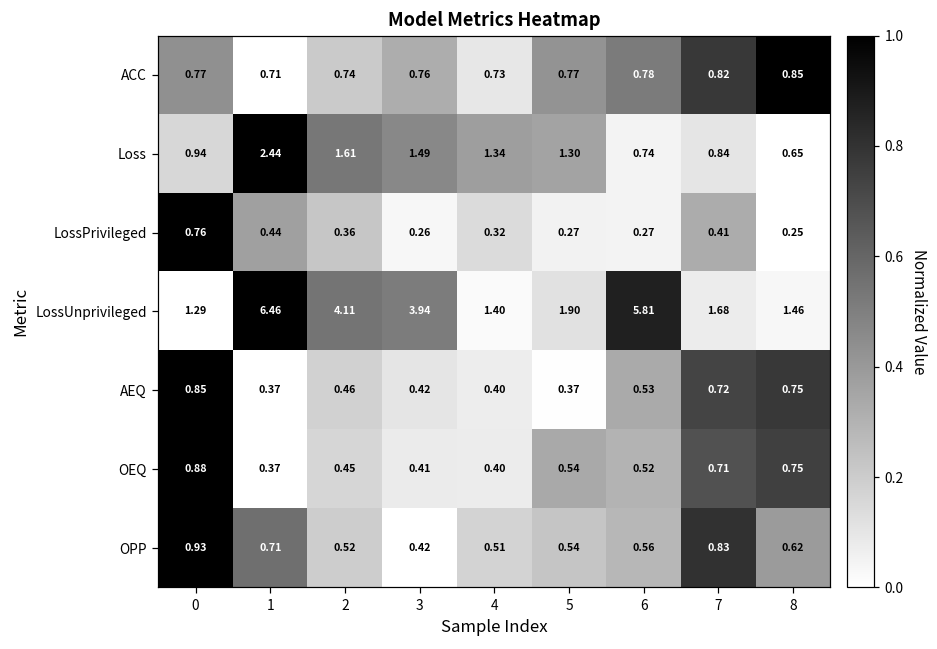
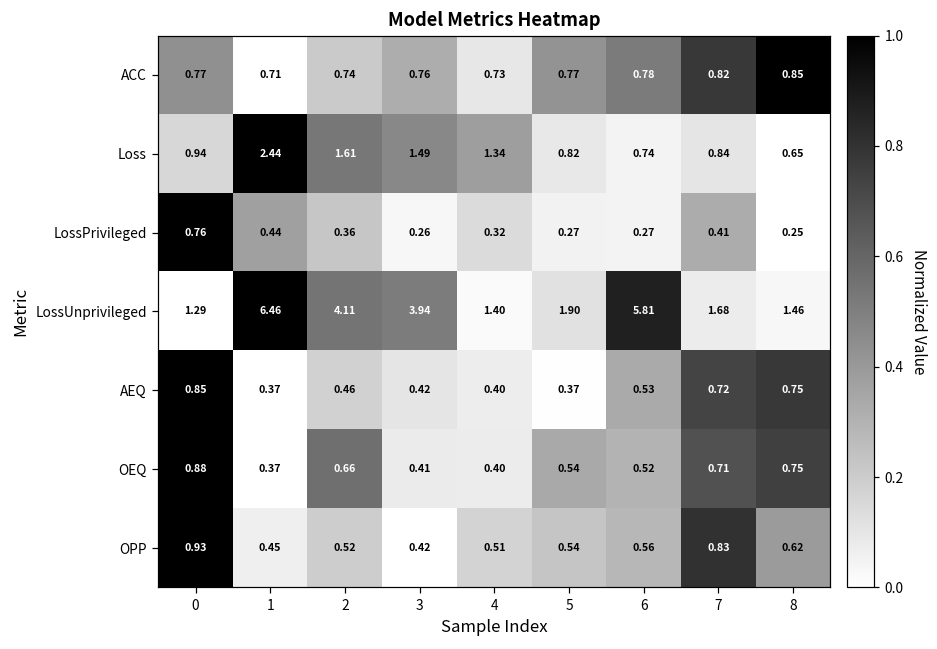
Loss, 5: 1.30 -> 0.82
OEQ, 2: 0.45 -> 0.66
OPP, 1: 0.71 -> 0.45
